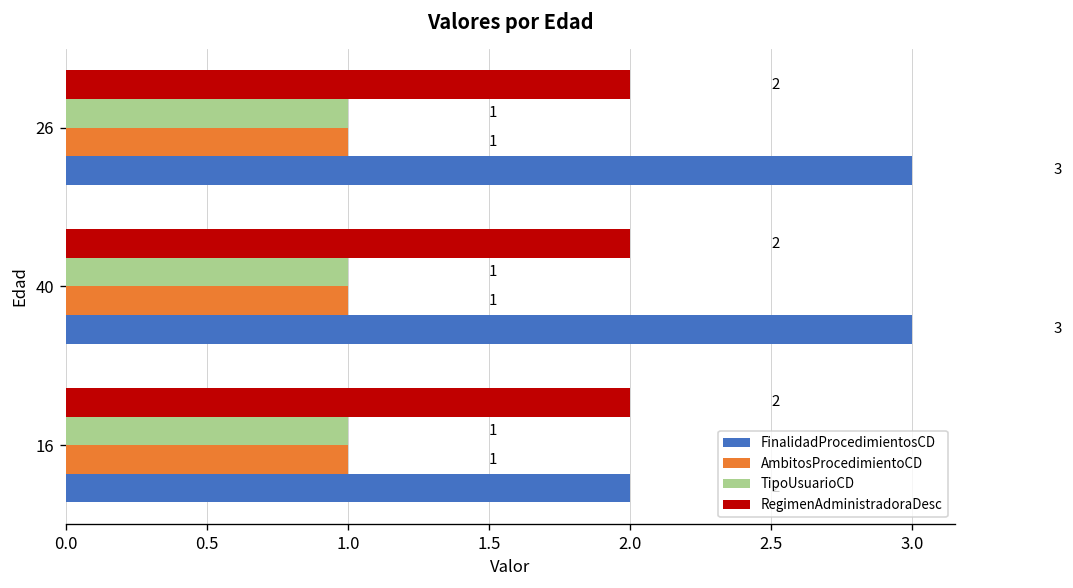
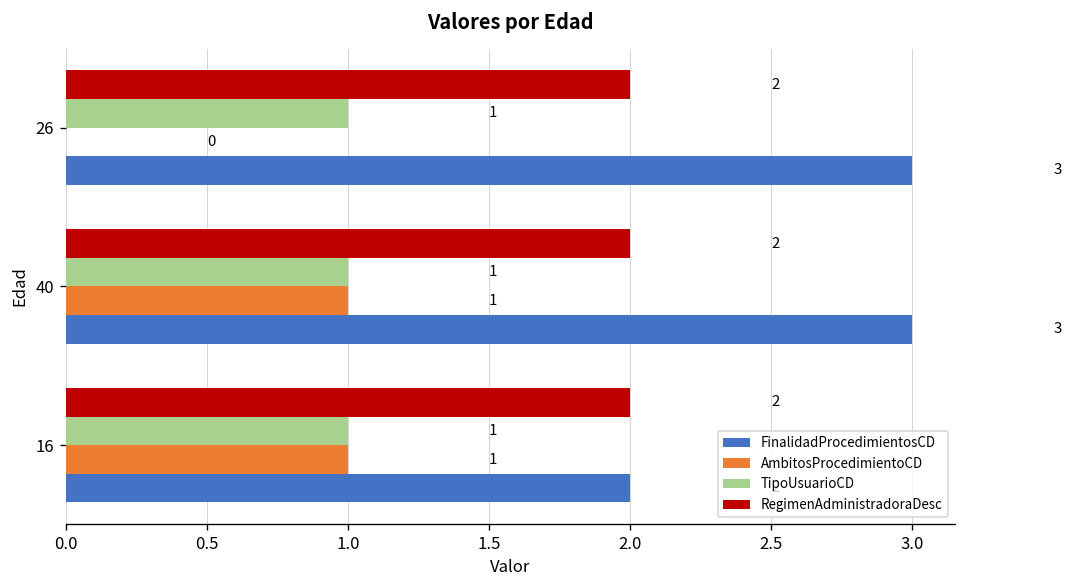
AmbitosProcedimientoCD, 26: 1 -> 0
